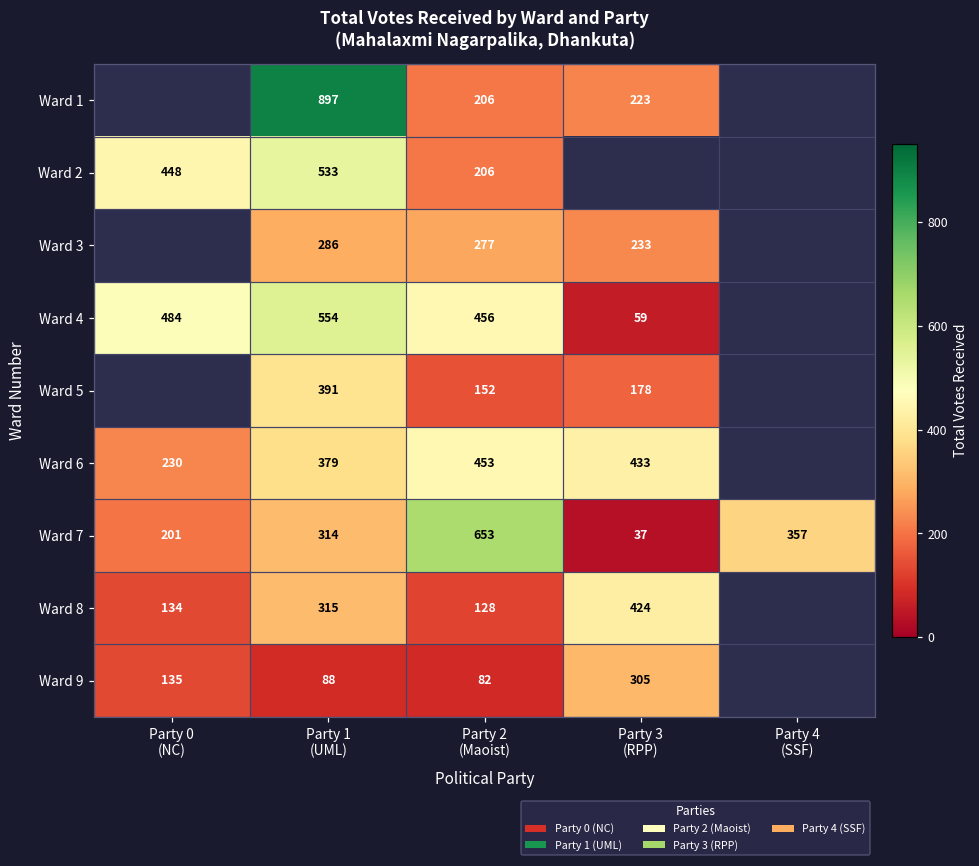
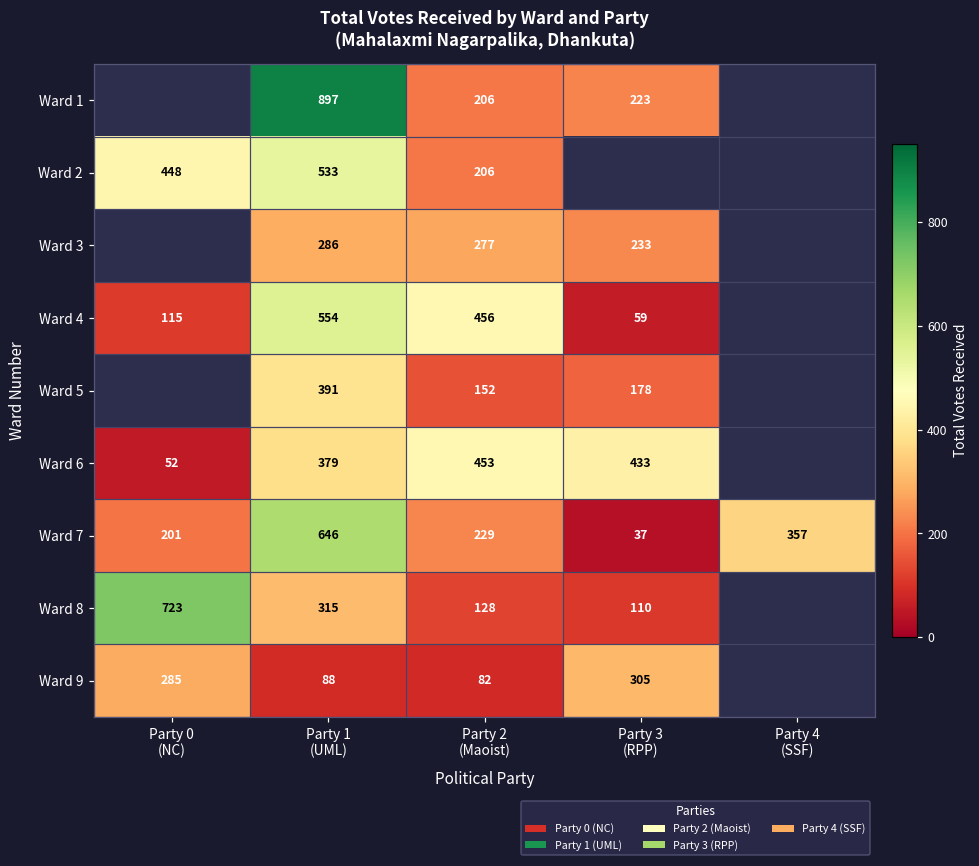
Ward 4, Party 0 (NC): 484 -> 115
Ward 6, Party 0 (NC): 230 -> 52
Ward 7, Party 1 (UML): 314 -> 646
Ward 7, Party 2 (Maoist): 653 -> 229
Ward 8, Party 0 (NC): 134 -> 723
Ward 8, Party 3 (RPP): 424 -> 110
Ward 9, Party 0 (NC): 135 -> 285
